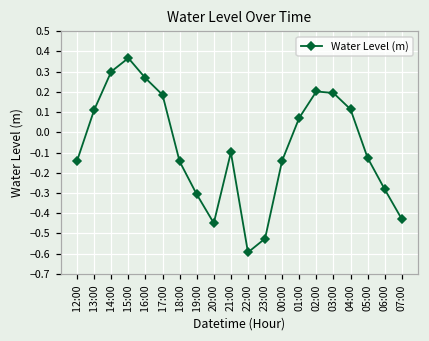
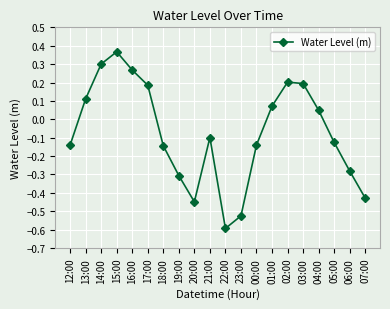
04:00: 0.11 -> 0.05
